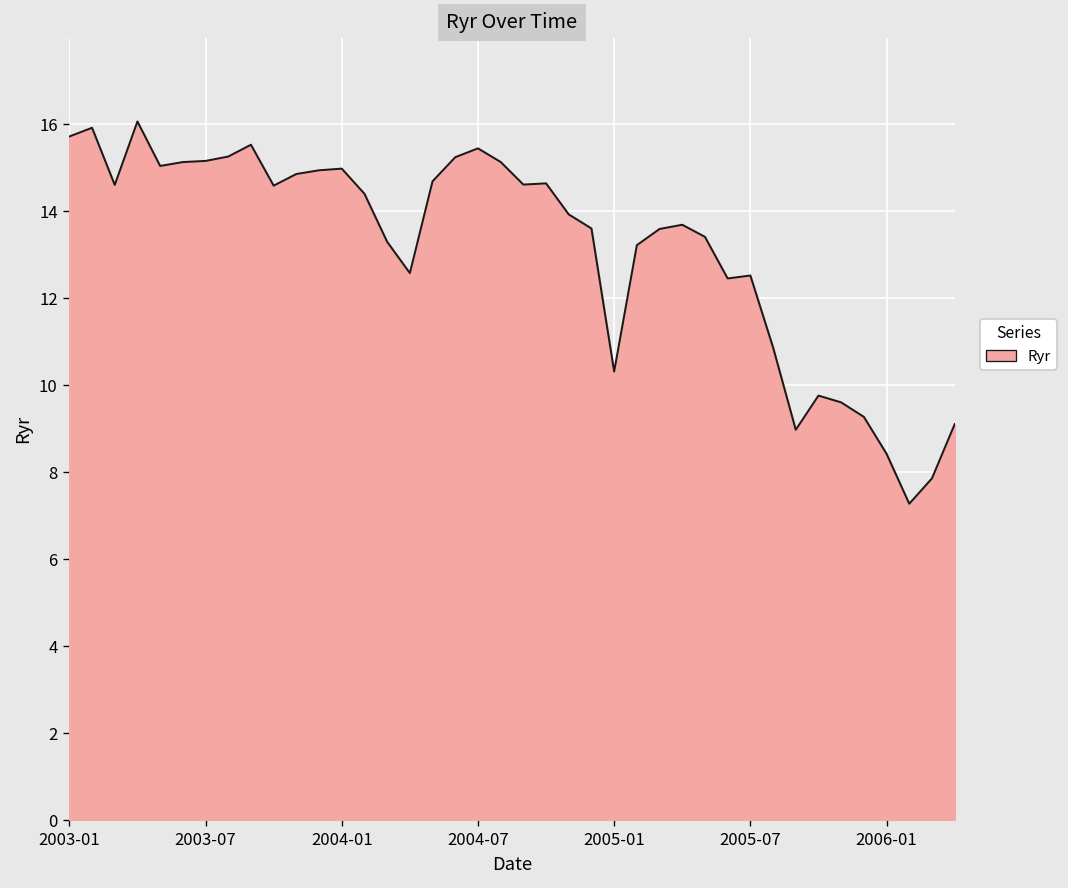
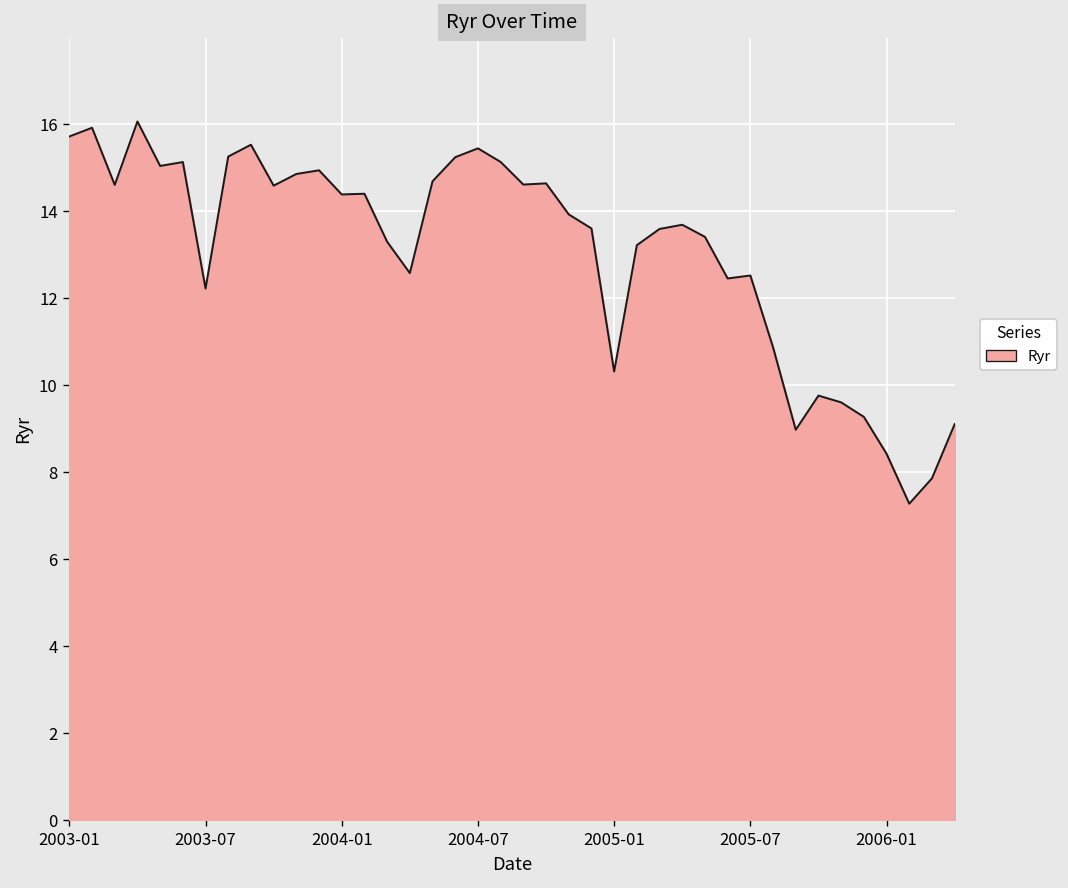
2003-07: 15.2 -> 12.2
2004-01: 15.0 -> 14.4
